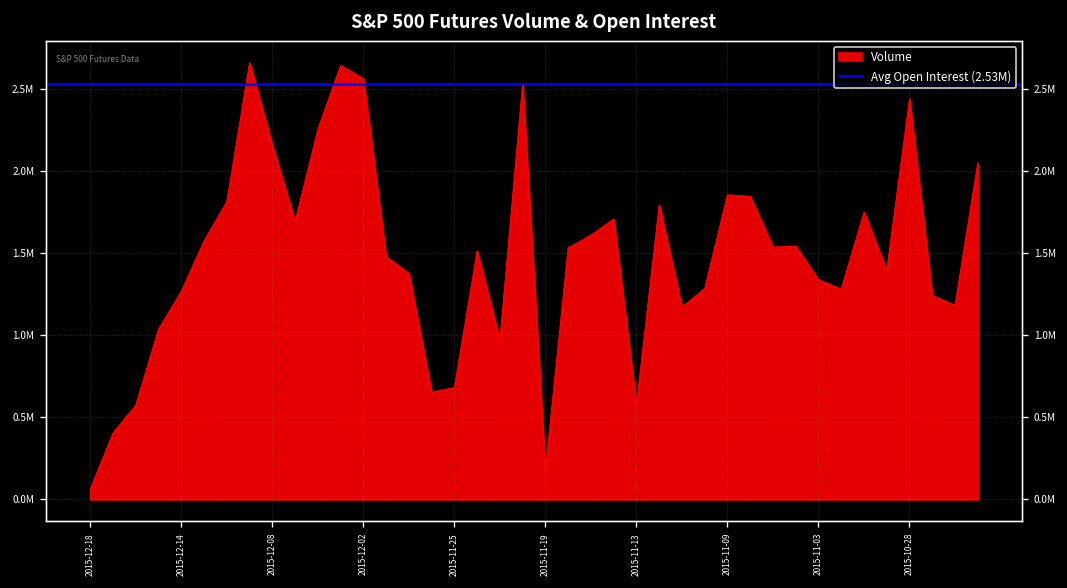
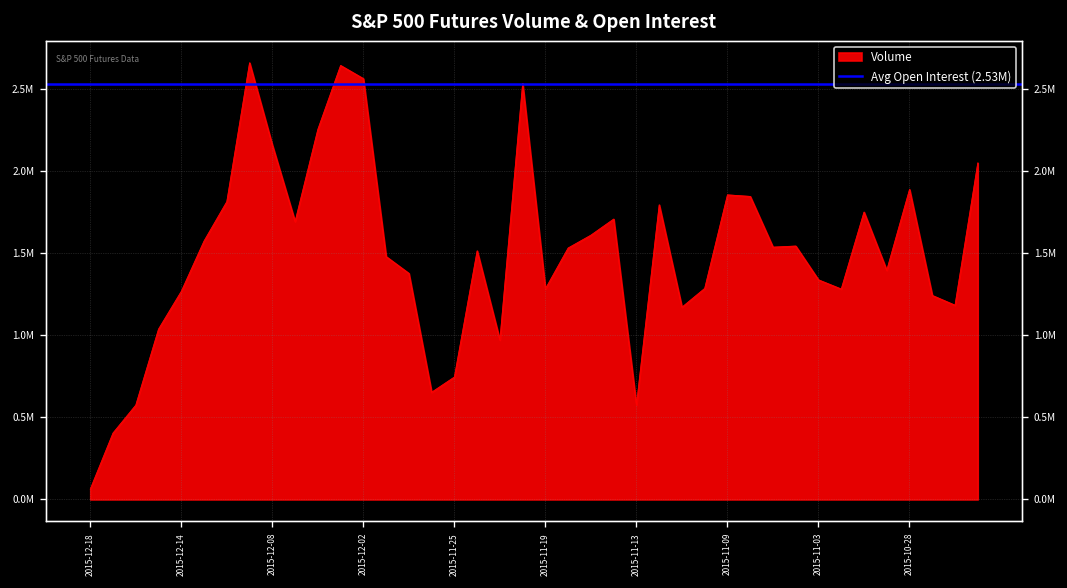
2015-11-25: 680000 -> 750000
2015-11-19: 180000 -> 1280000
2015-10-28: 2440000 -> 1890000
